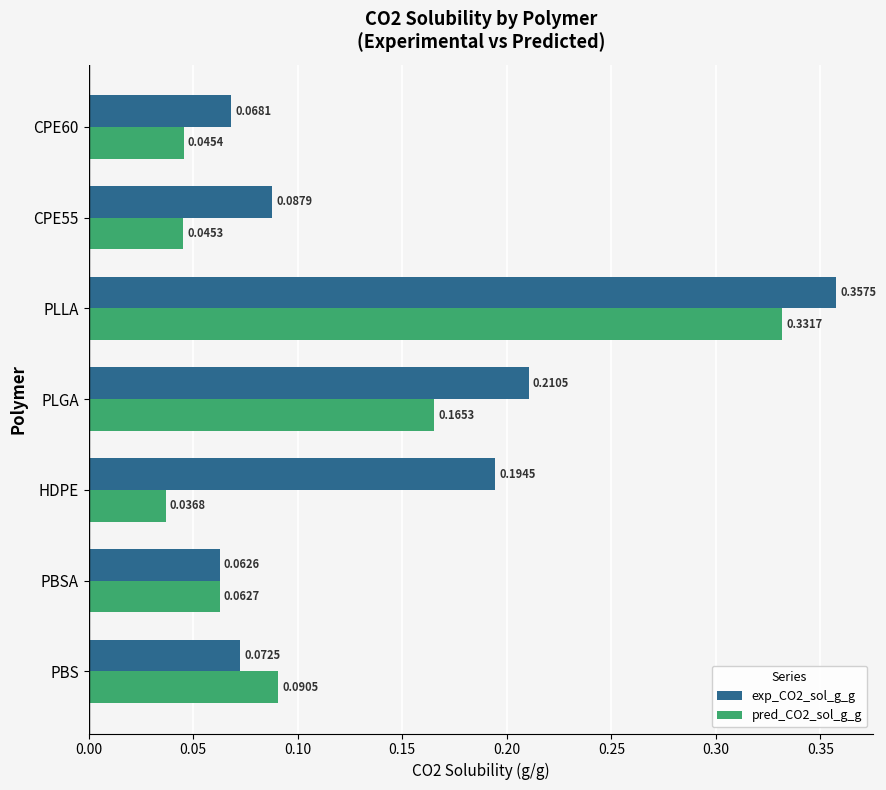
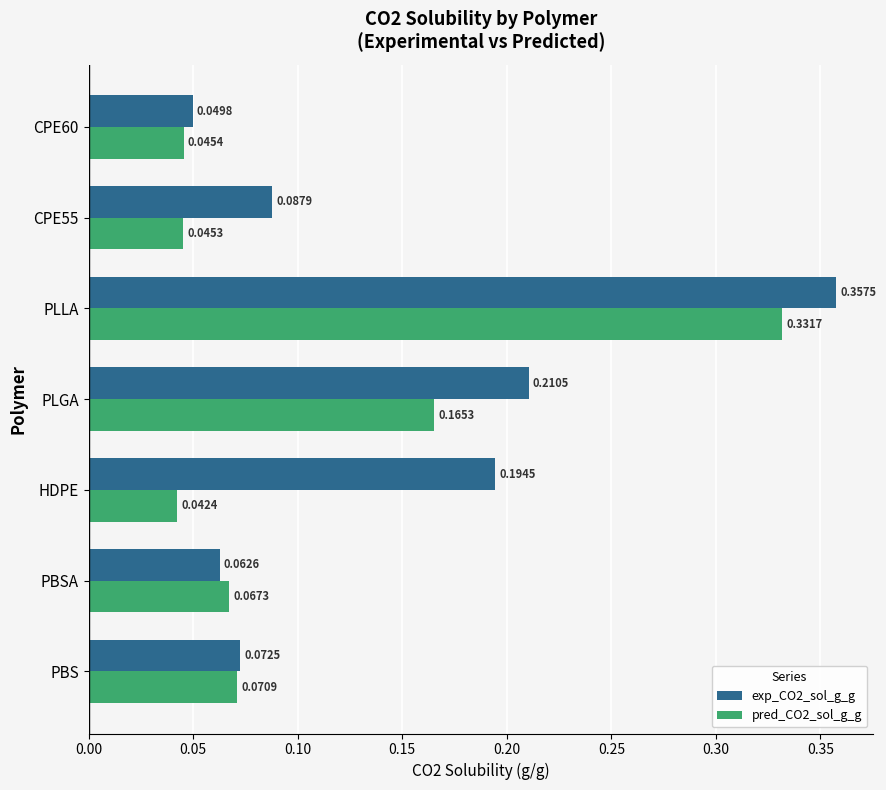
exp_CO2_sol_g_g, CPE60: 0.0681 -> 0.0498
pred_CO2_sol_g_g, HDPE: 0.0368 -> 0.0424
pred_CO2_sol_g_g, PBSA: 0.0627 -> 0.0673
pred_CO2_sol_g_g, PBS: 0.0905 -> 0.0709
